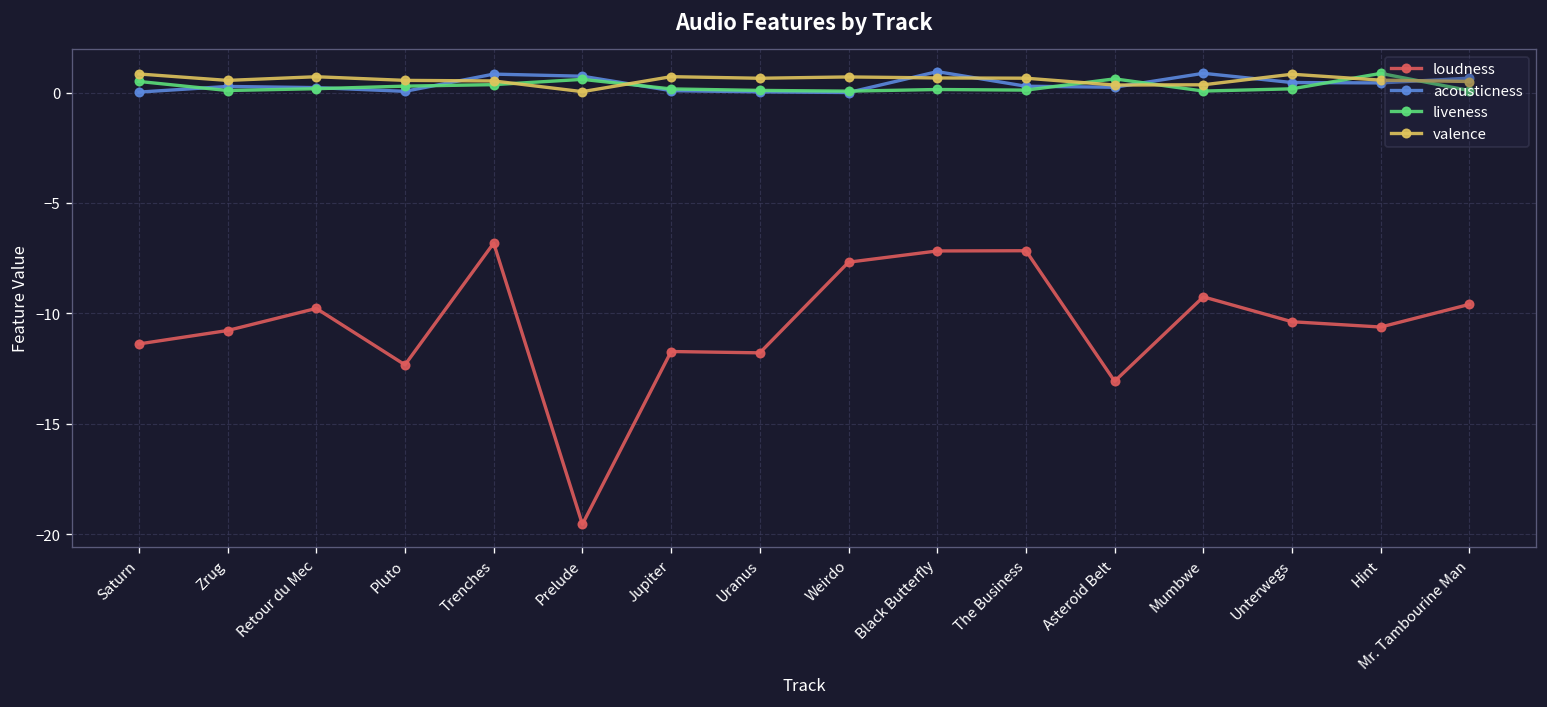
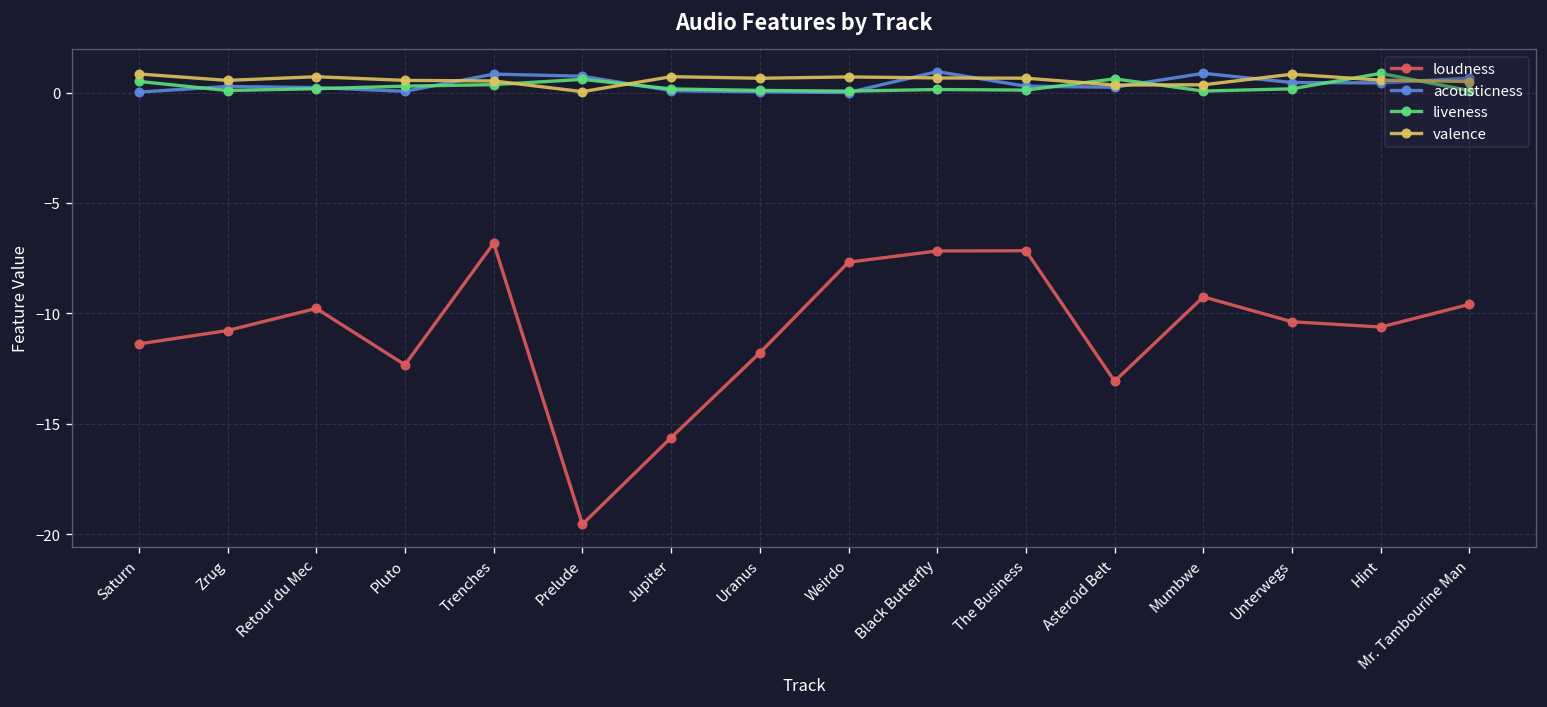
loudness, Jupiter: -11.7 -> -15.6
